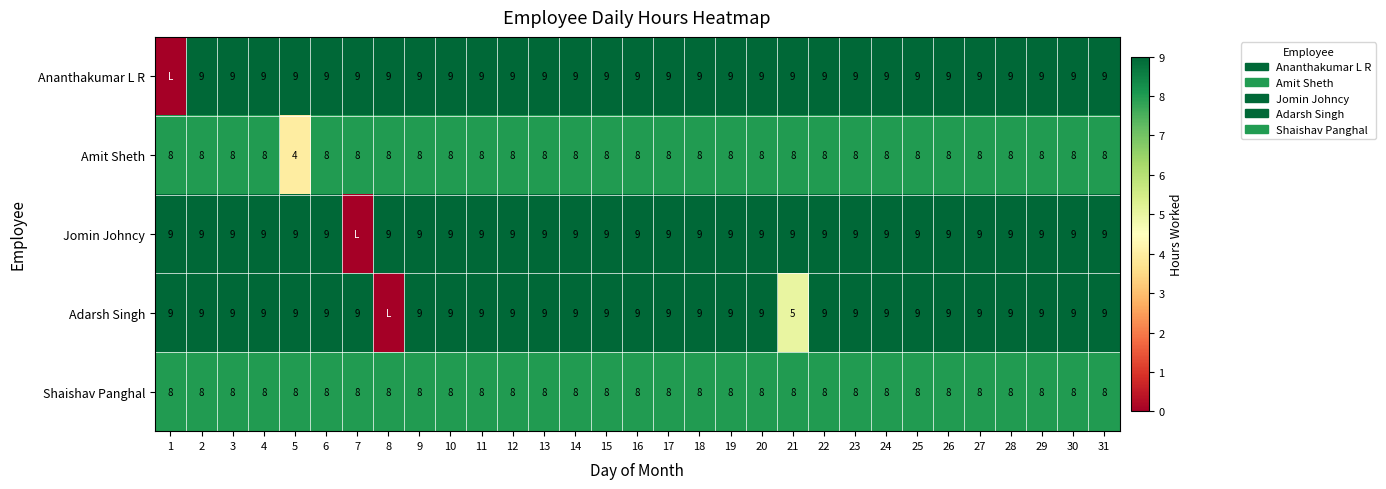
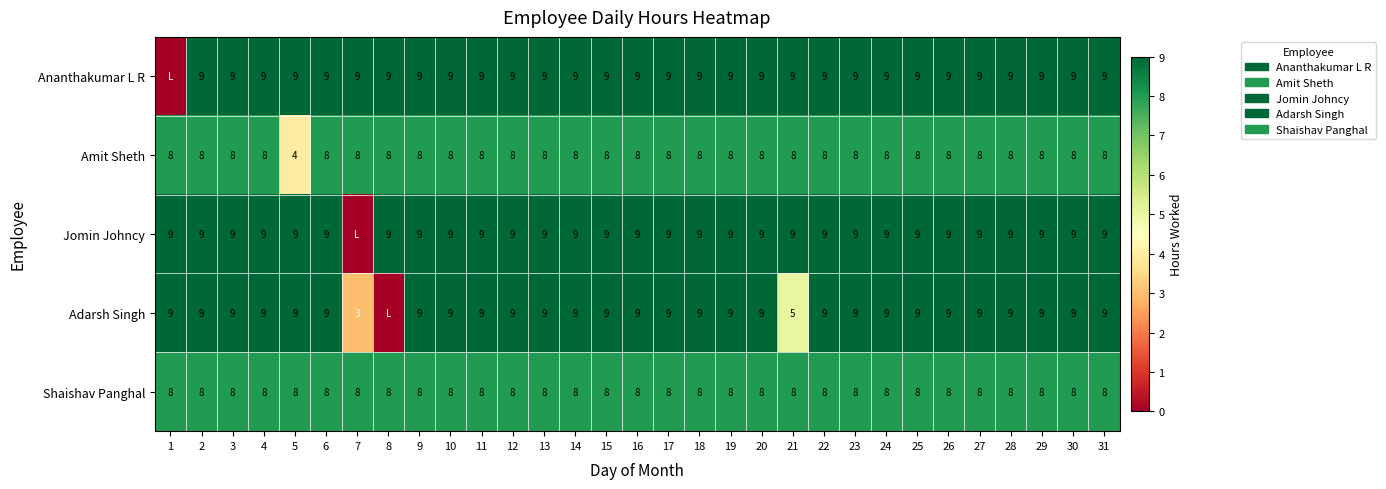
Adarsh Singh, 7: 9 -> 3
